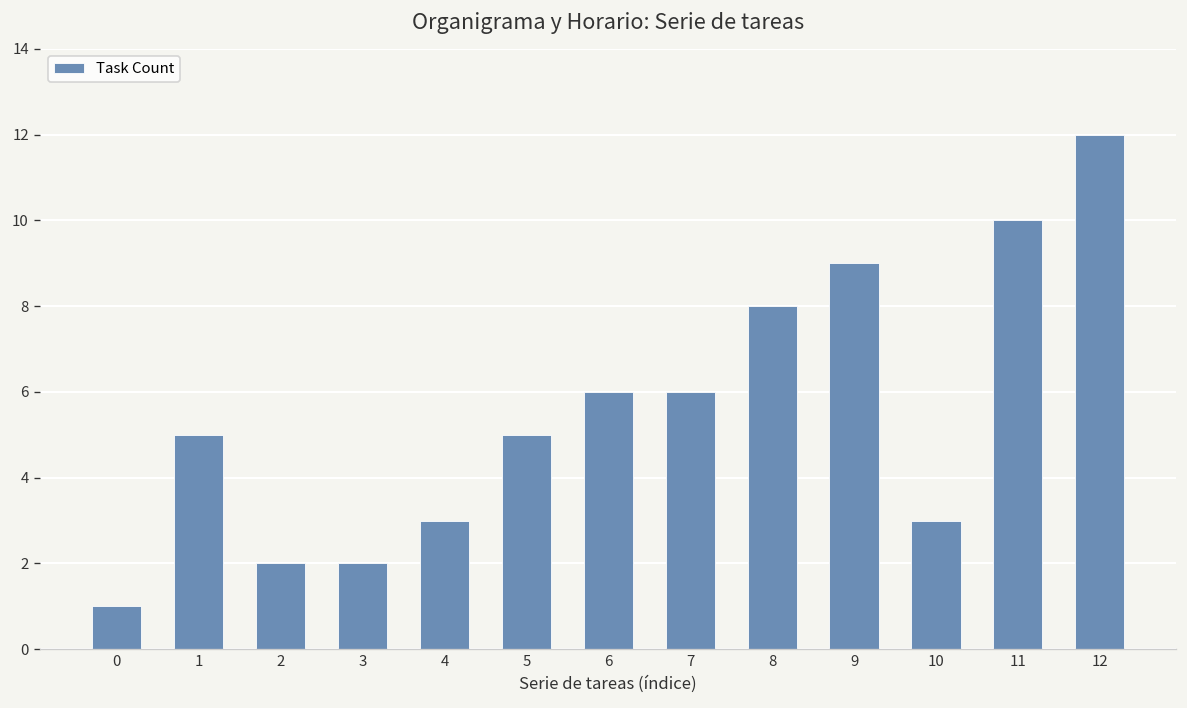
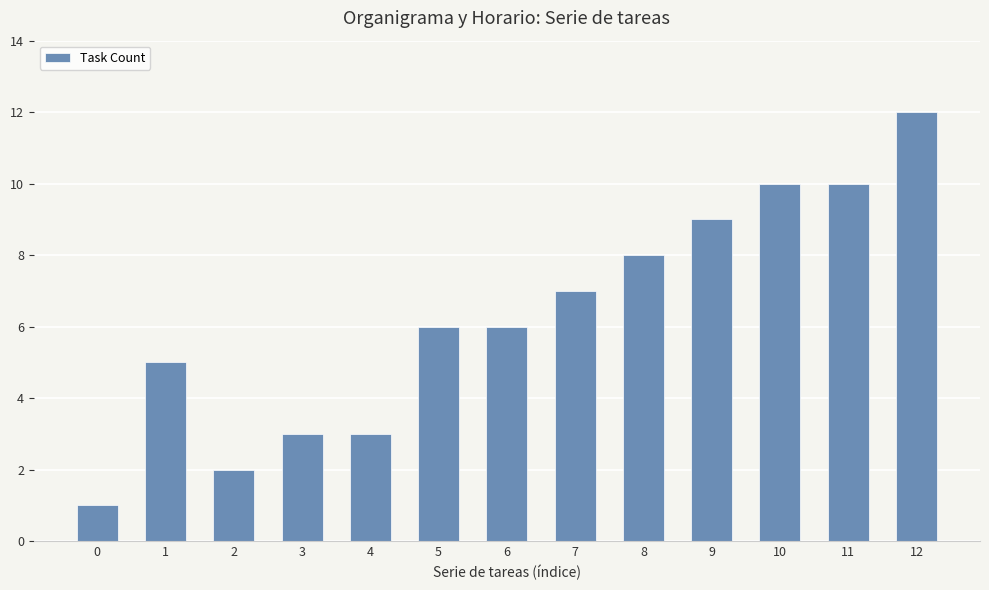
3: 2 -> 3
5: 5 -> 6
7: 6 -> 7
10: 3 -> 10
